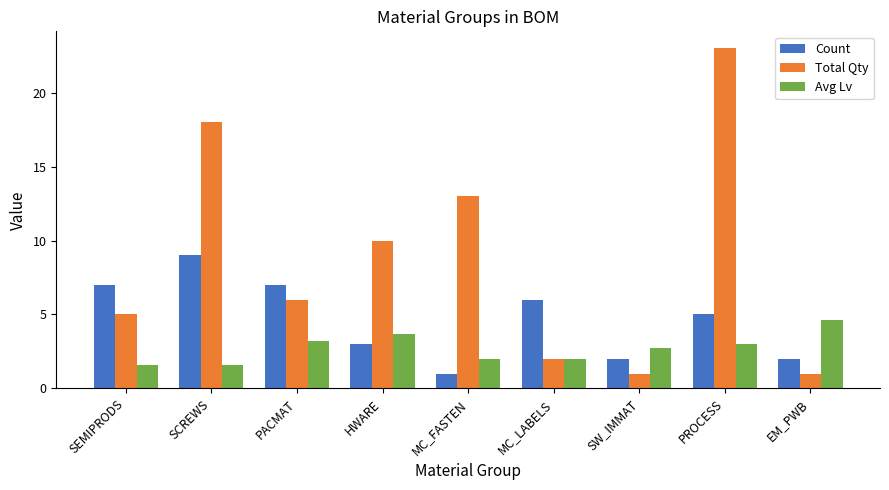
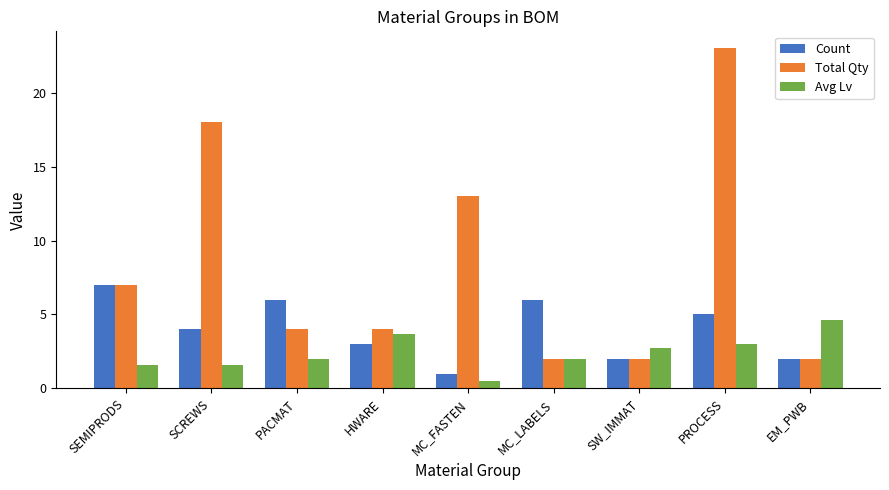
Total Qty, SEMIPRODS: 5 -> 7
Count, SCREWS: 9 -> 4
Count, PACMAT: 7 -> 6
Total Qty, PACMAT: 6 -> 4
Avg Lv, PACMAT: 3.2 -> 2.0
Total Qty, HWARE: 10 -> 4
Avg Lv, MC_FASTEN: 2.0 -> 0.5
Total Qty, SW_IMMAT: 1 -> 2
Total Qty, EM_PWB: 1 -> 2
